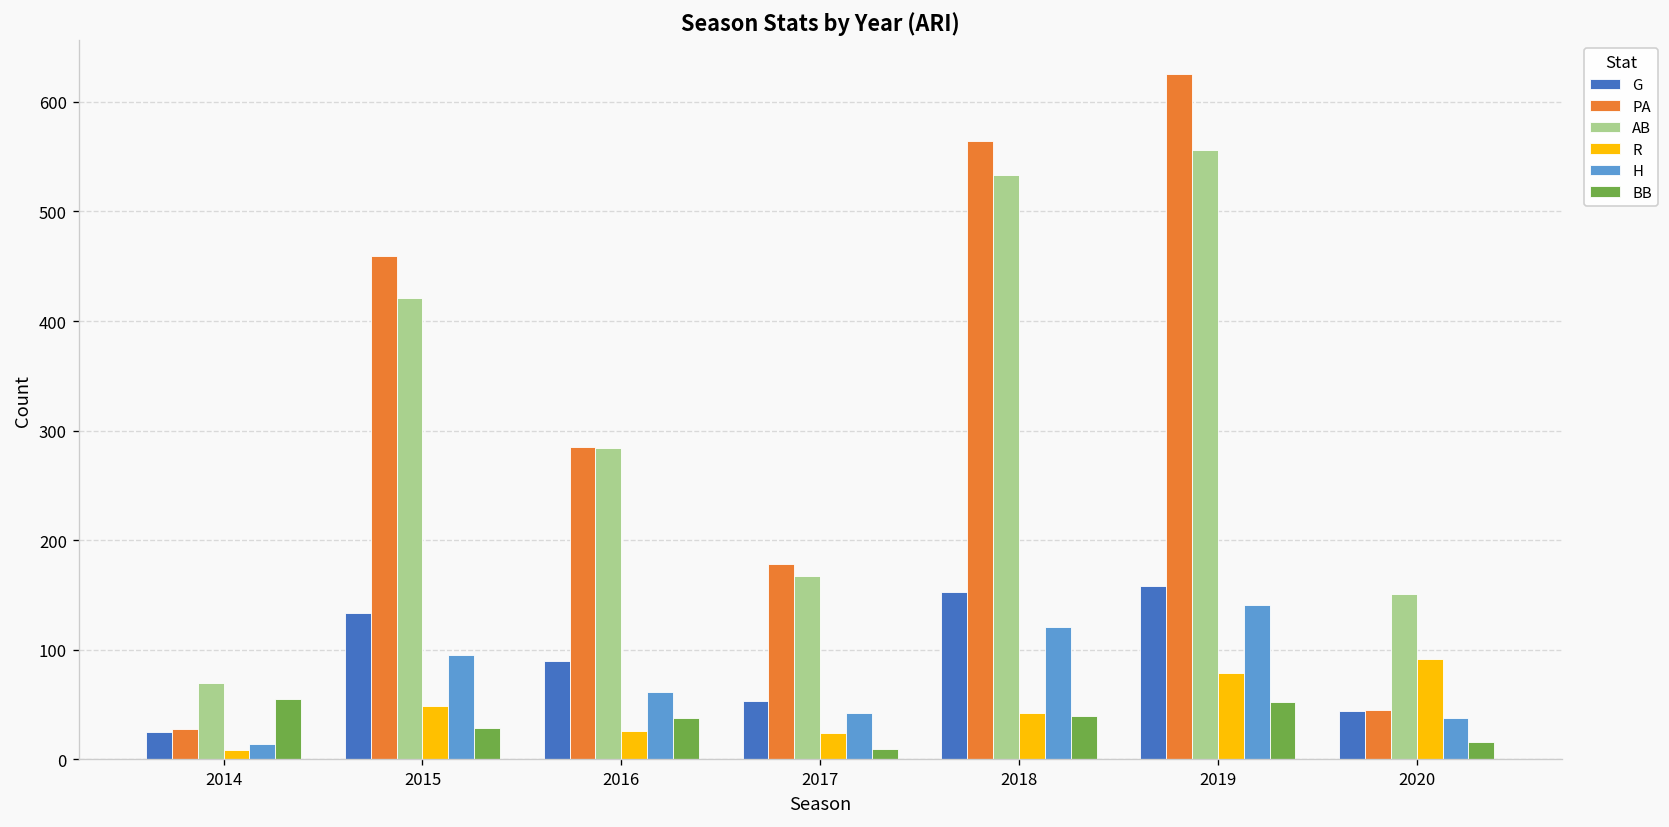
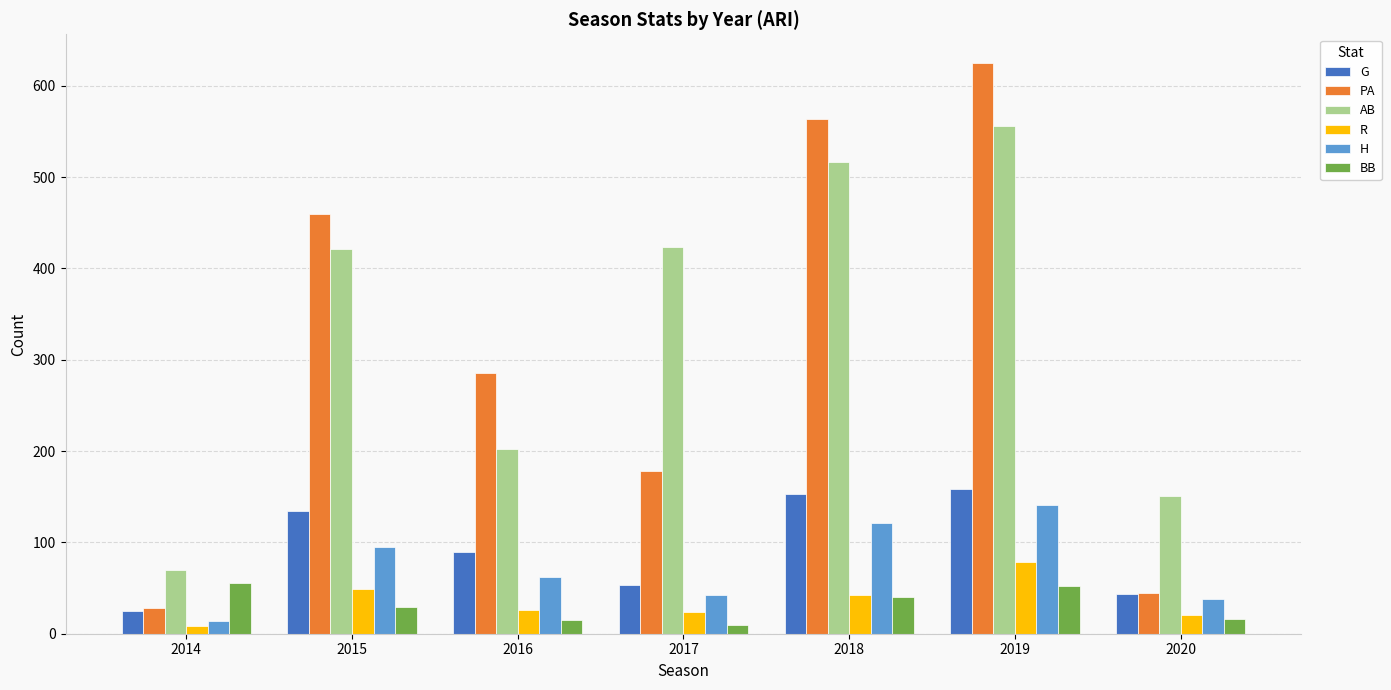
AB, 2016: 280 -> 200
BB, 2016: 40 -> 20
AB, 2017: 170 -> 420
AB, 2018: 530 -> 520
R, 2020: 90 -> 20
